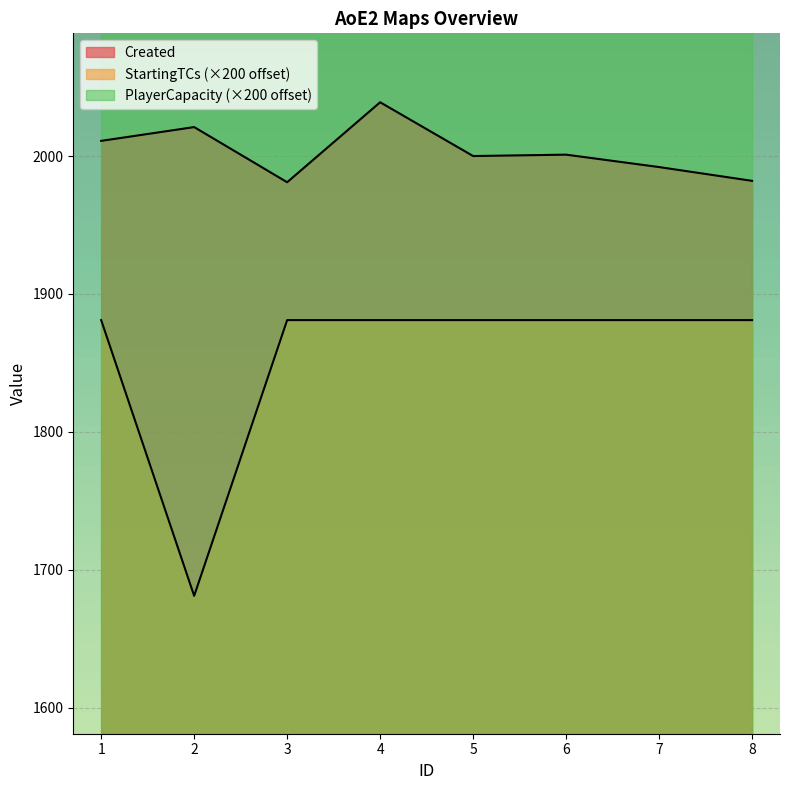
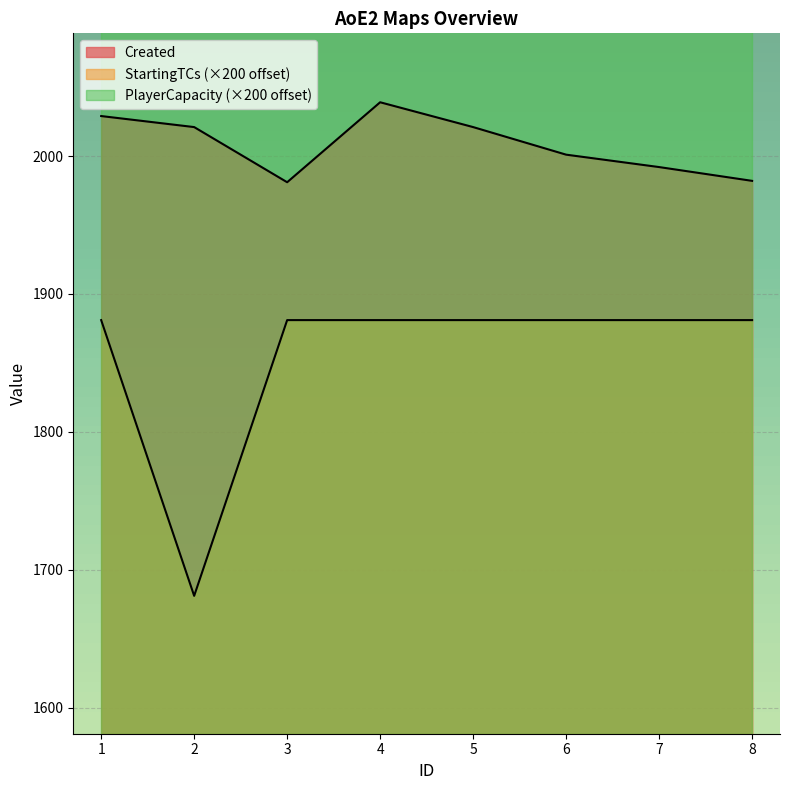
Created, 1: 2011 -> 2029
Created, 5: 2000 -> 2021
